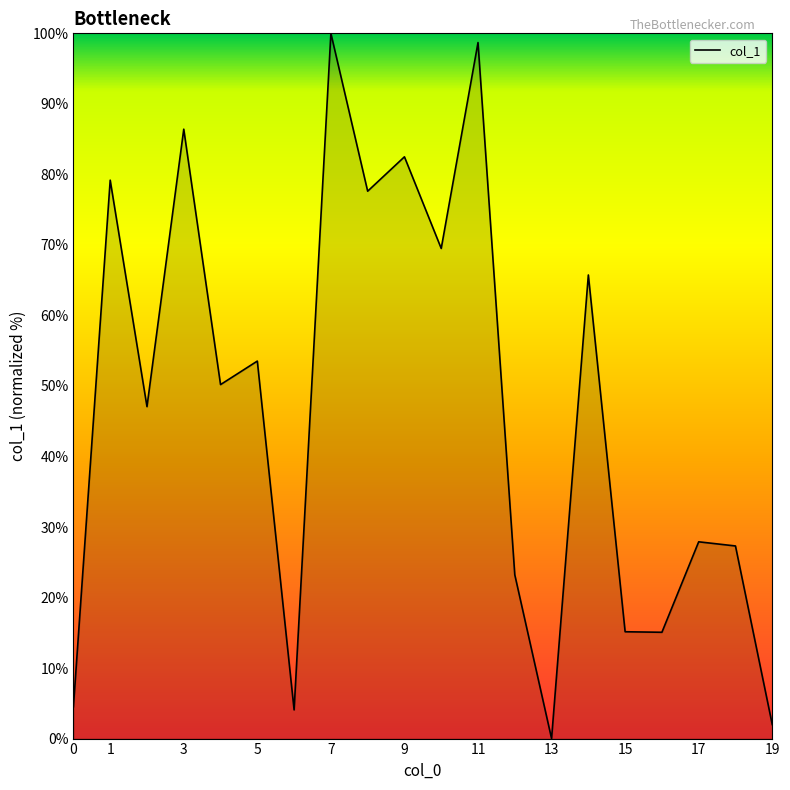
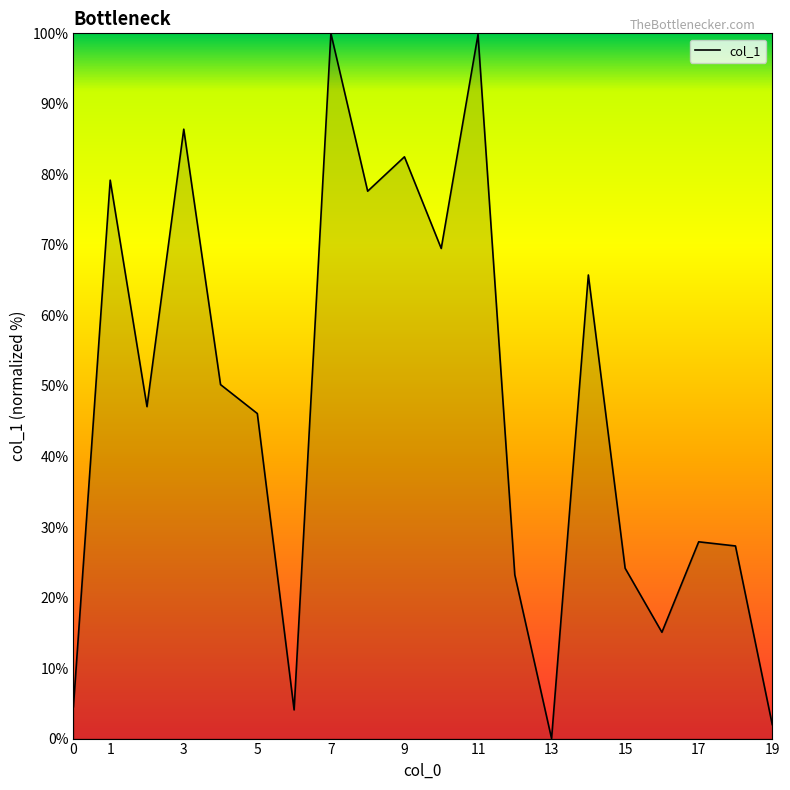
5: 54% -> 46%
11: 99% -> 100%
15: 15% -> 24%
